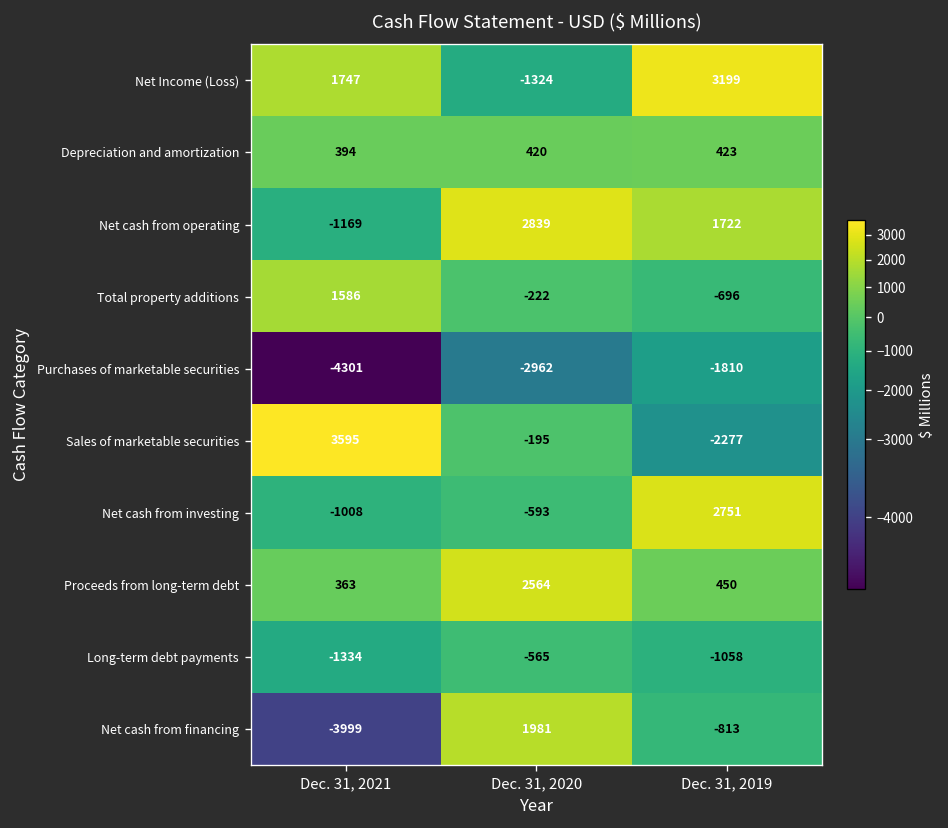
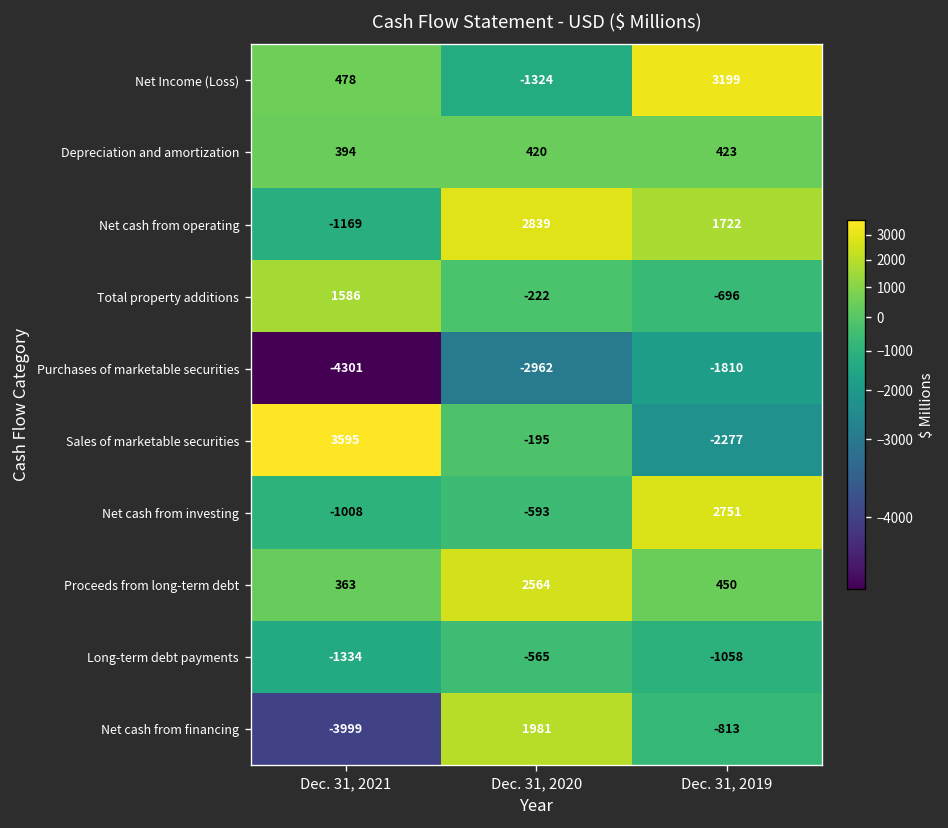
Net Income (Loss), Dec. 31, 2021: 1747 -> 478
